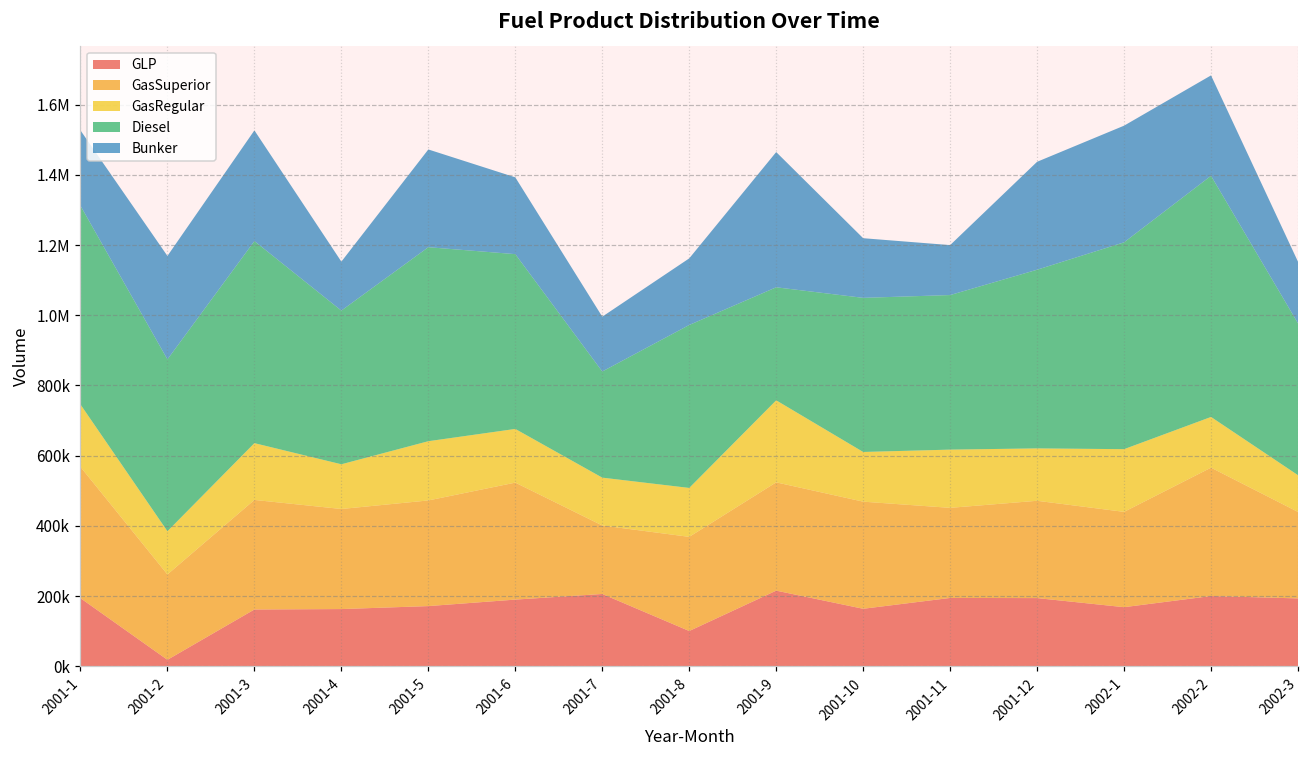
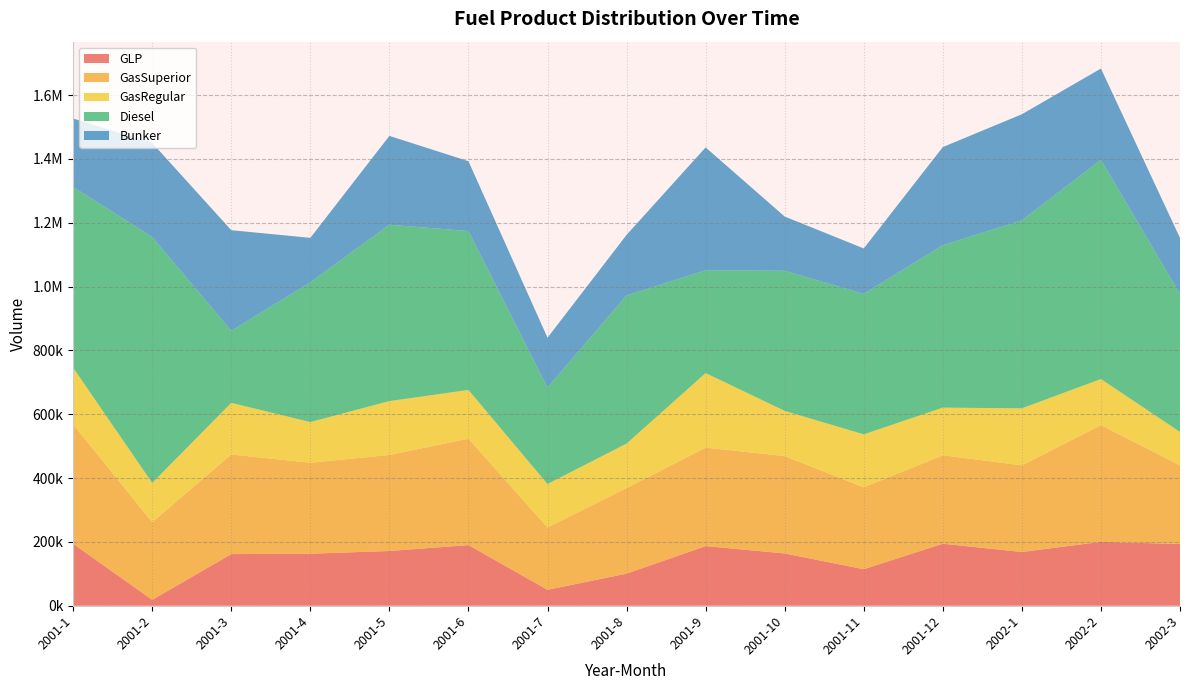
Diesel, 2001-2: 490000 -> 770000
Diesel, 2001-3: 580000 -> 230000
GLP, 2001-7: 210000 -> 50000
GLP, 2001-9: 220000 -> 190000
GLP, 2001-11: 190000 -> 110000
